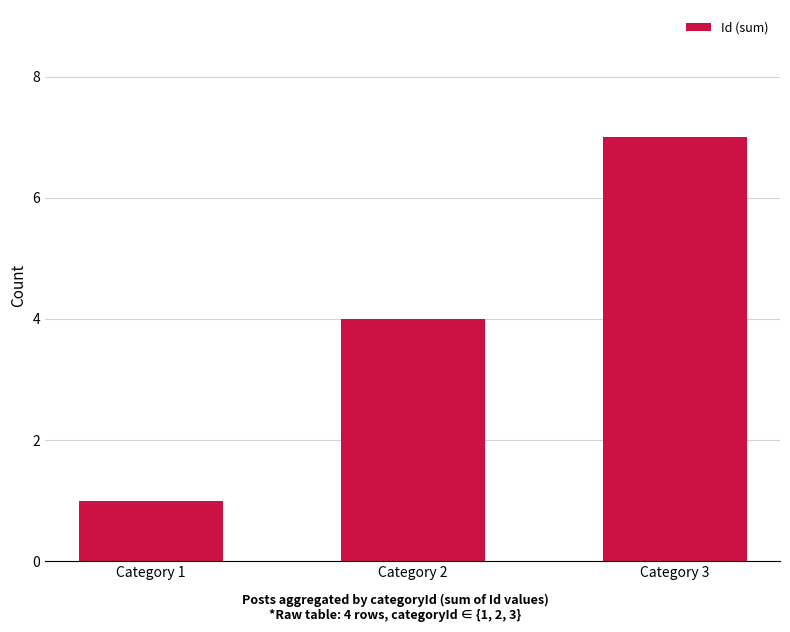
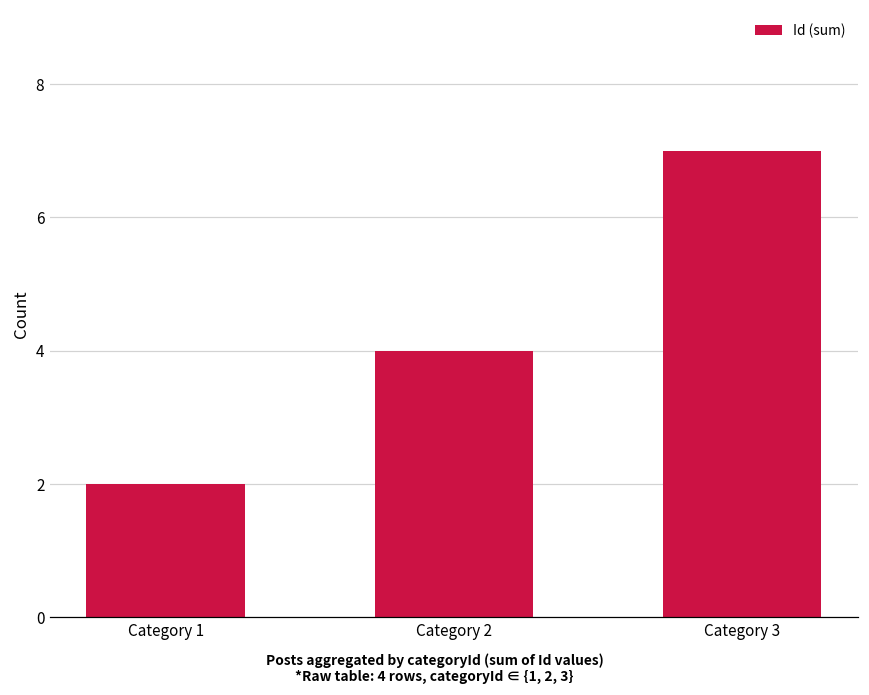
Category 1: 1 -> 2
